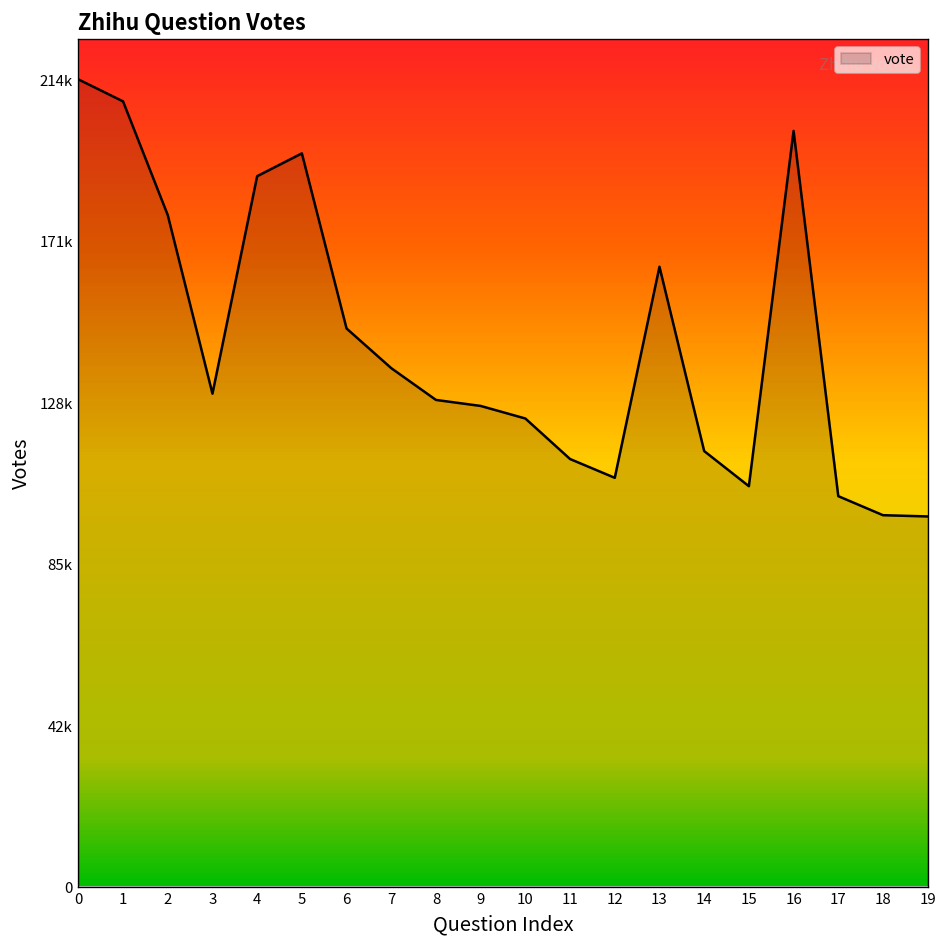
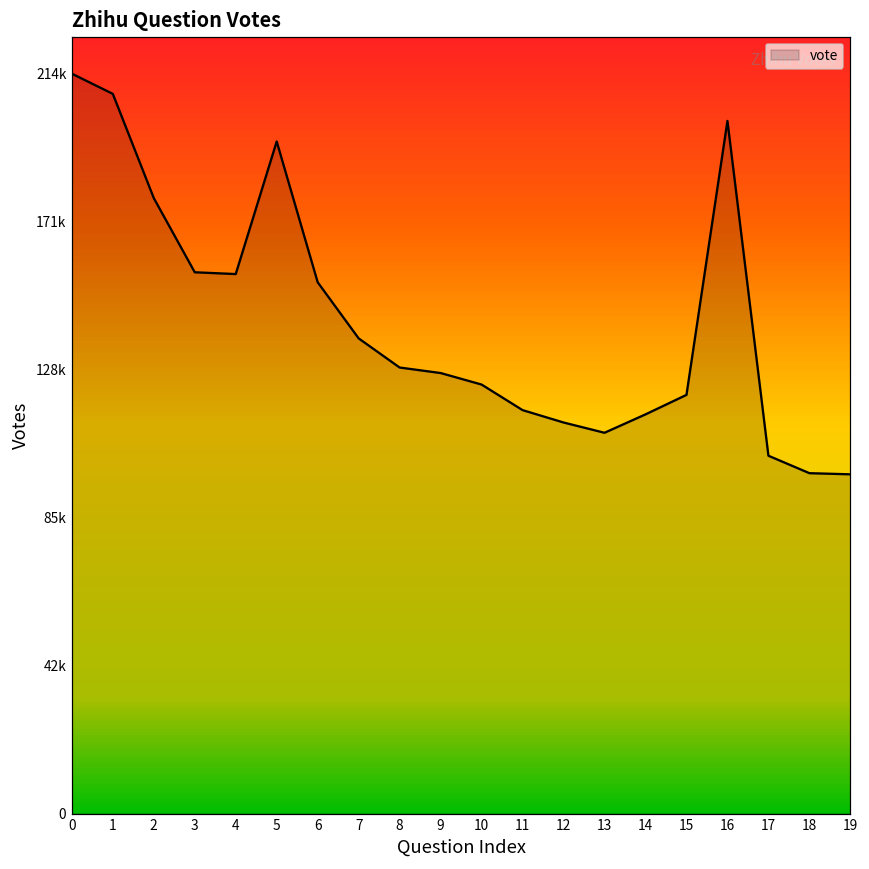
3: 131000 -> 157000
4: 189000 -> 157000
6: 148000 -> 154000
11: 114000 -> 117000
12: 109000 -> 114000
13: 165000 -> 111000
15: 107000 -> 122000
